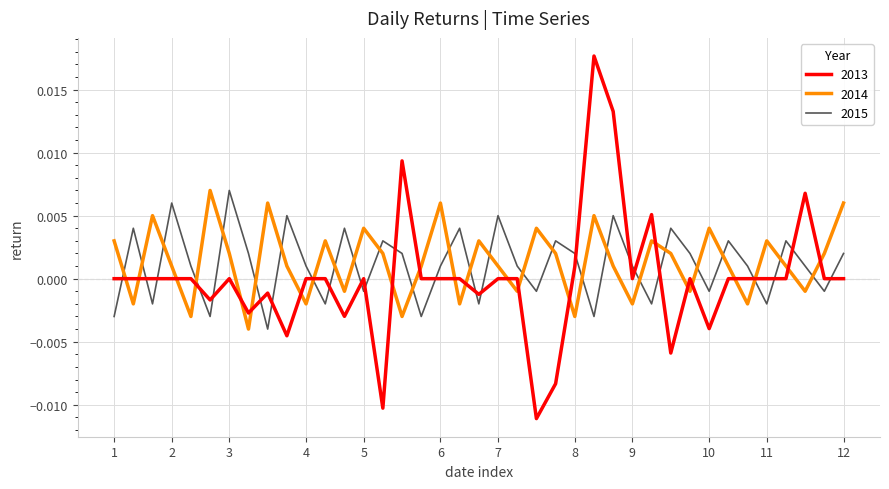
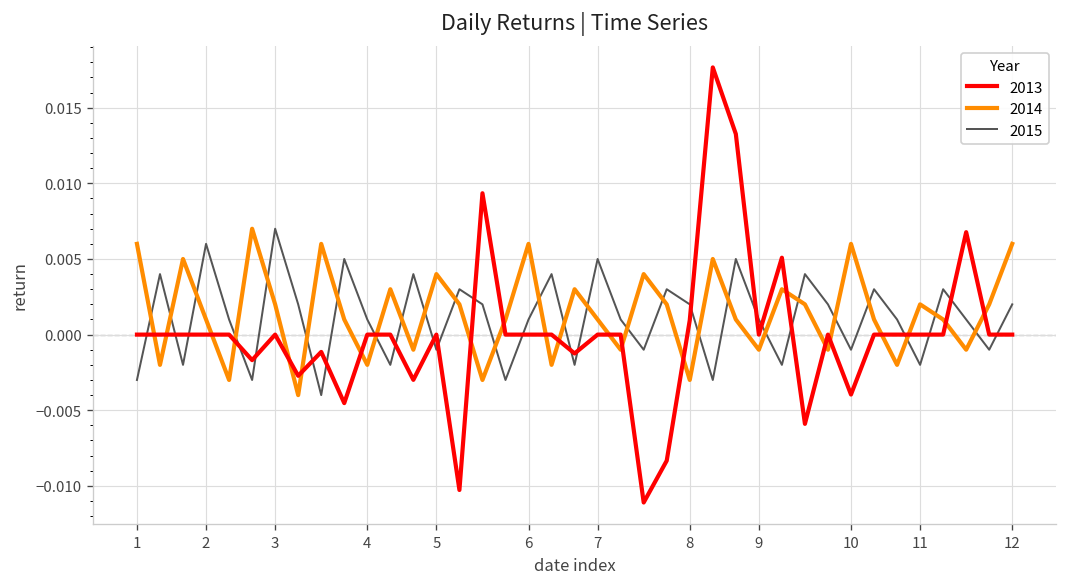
2014, 1: 0.003 -> 0.006
2014, 9: -0.002 -> -0.001
2014, 10: 0.004 -> 0.006
2014, 11: 0.003 -> 0.002
